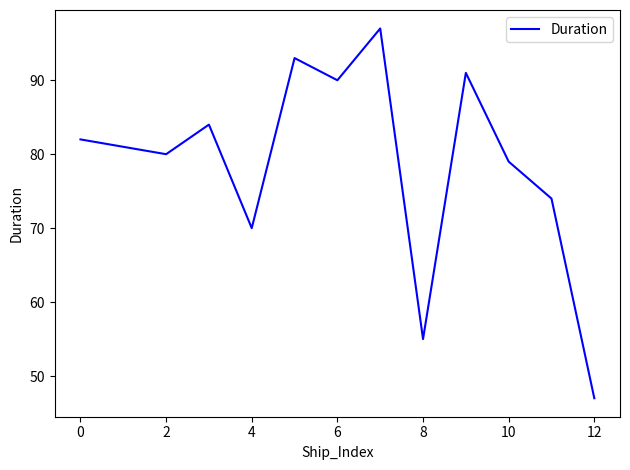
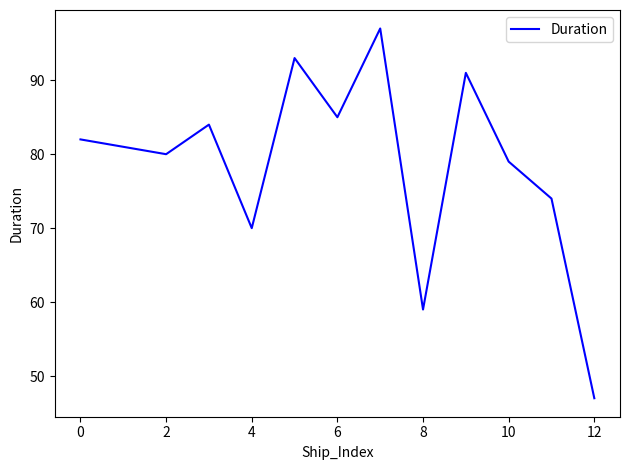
6: 90 -> 85
8: 55 -> 59
